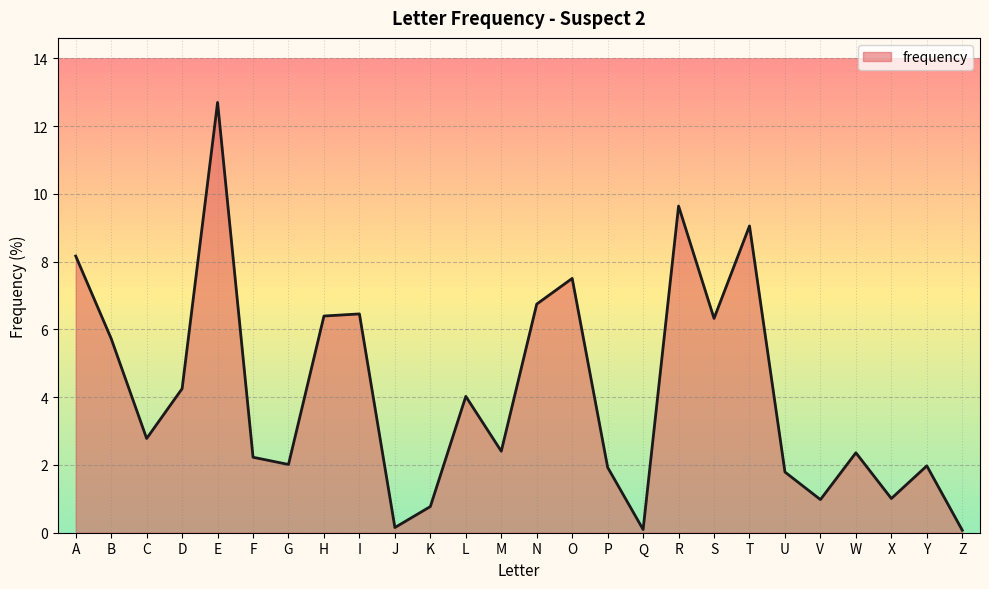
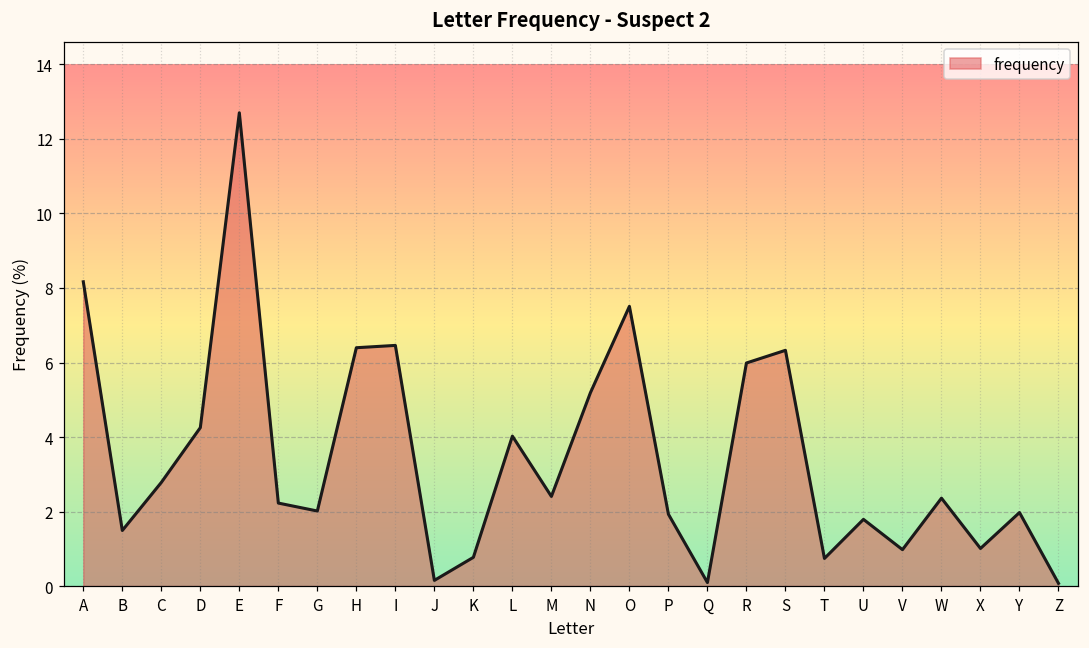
B: 5.7 -> 1.5
N: 6.7 -> 5.2
R: 9.6 -> 6.0
T: 9.1 -> 0.7
